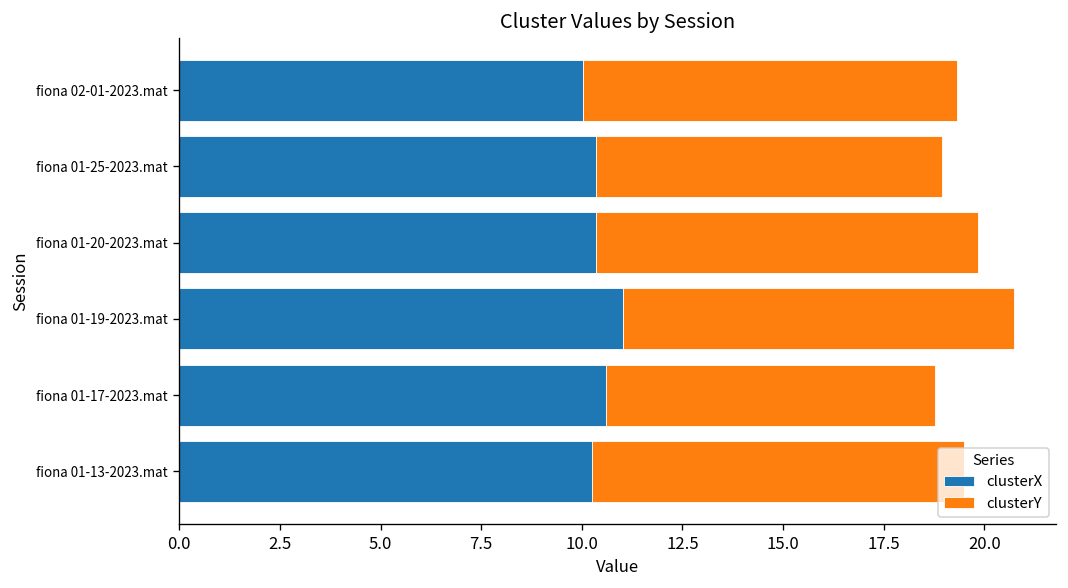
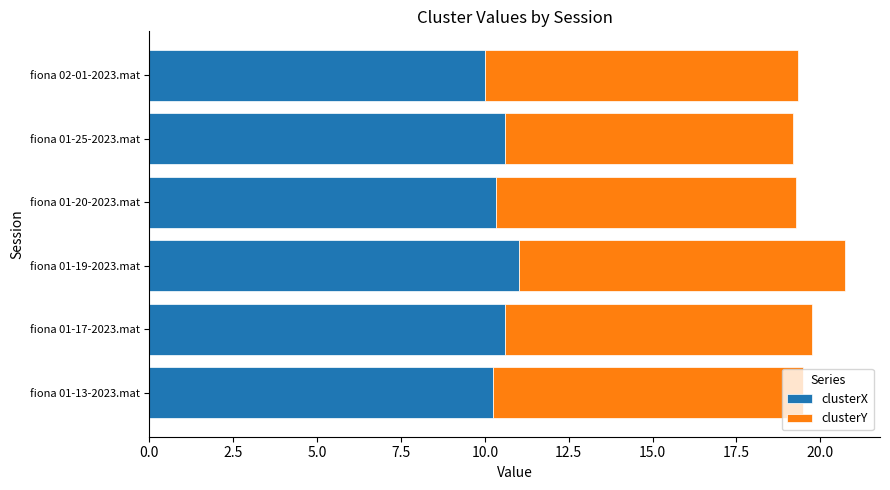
clusterX, fiona 01-25-2023.mat: 10.3 -> 10.6
clusterY, fiona 01-20-2023.mat: 9.5 -> 8.9
clusterY, fiona 01-17-2023.mat: 8.2 -> 9.1
